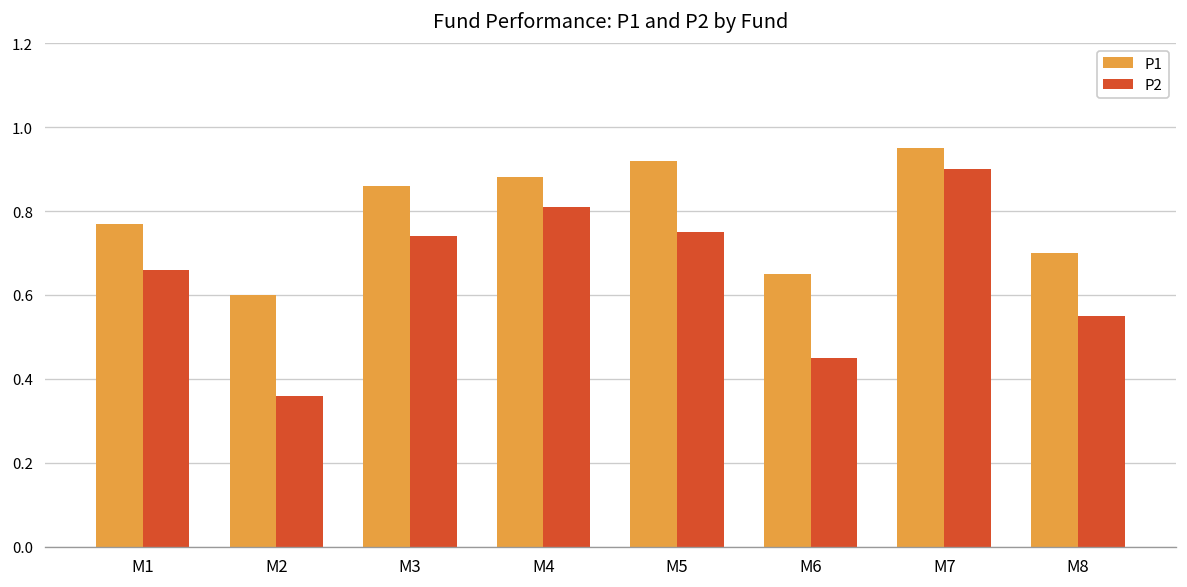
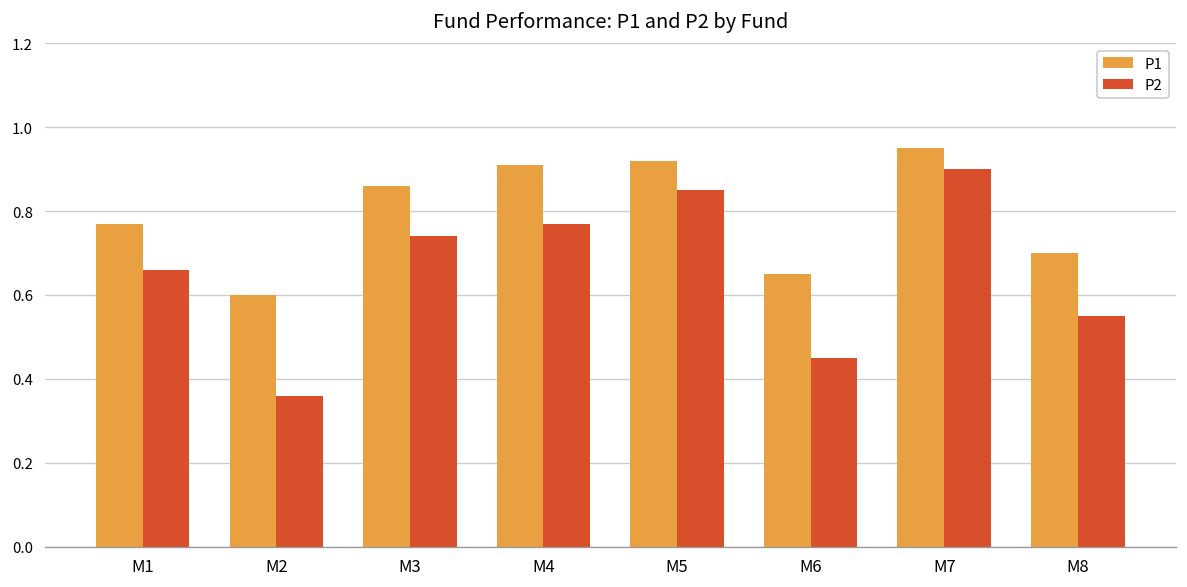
P1, M4: 0.88 -> 0.91
P2, M4: 0.81 -> 0.77
P2, M5: 0.75 -> 0.85
